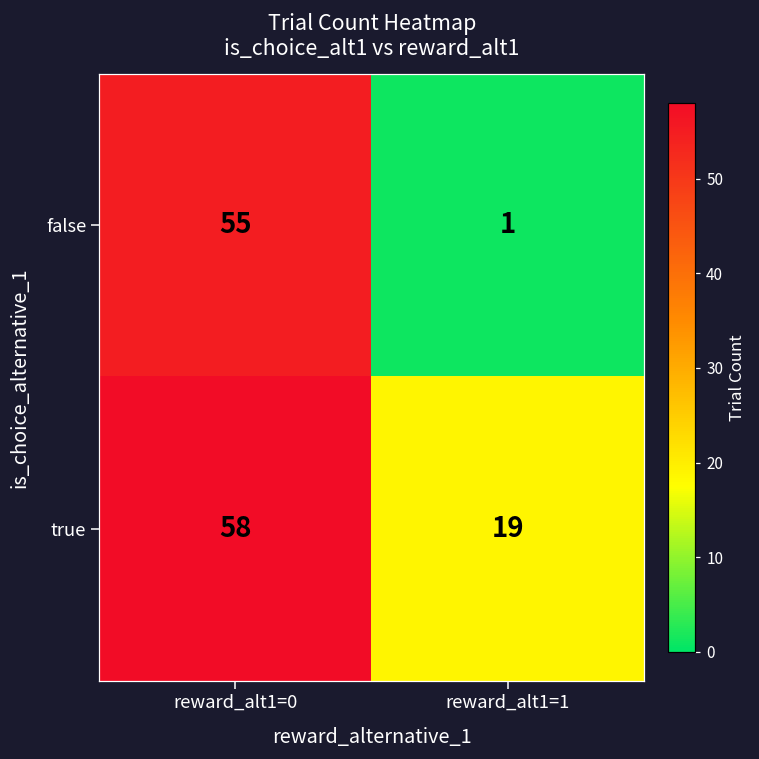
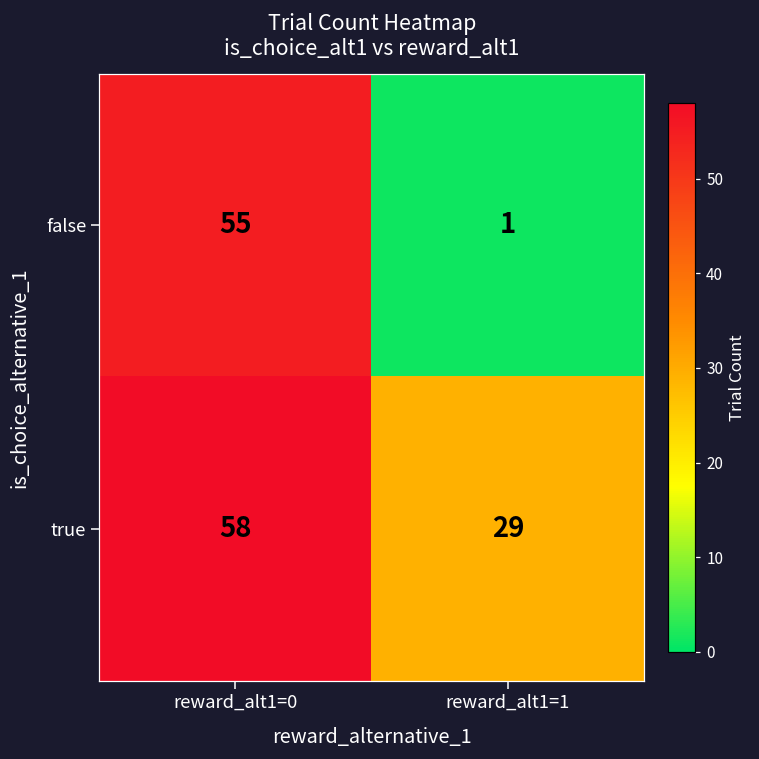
true, reward_alt1=1: 19 -> 29
